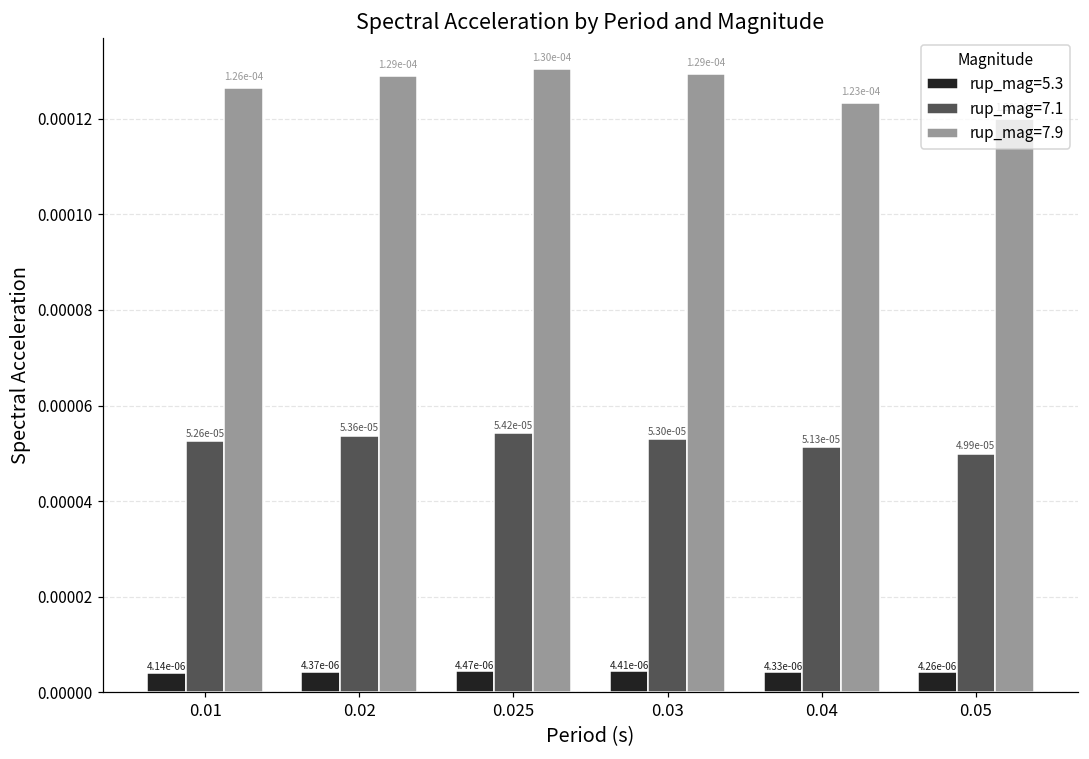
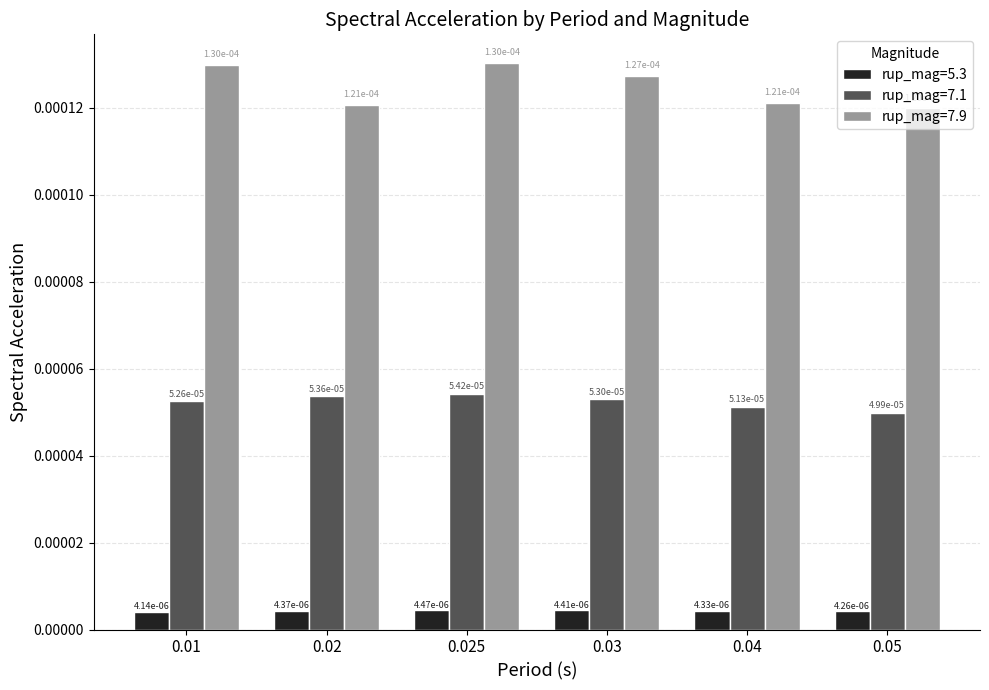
rup_mag=7.9, 0.01: 1.26e-04 -> 1.30e-04
rup_mag=7.9, 0.02: 1.29e-04 -> 1.21e-04
rup_mag=7.9, 0.03: 1.29e-04 -> 1.27e-04
rup_mag=7.9, 0.04: 1.23e-04 -> 1.21e-04
